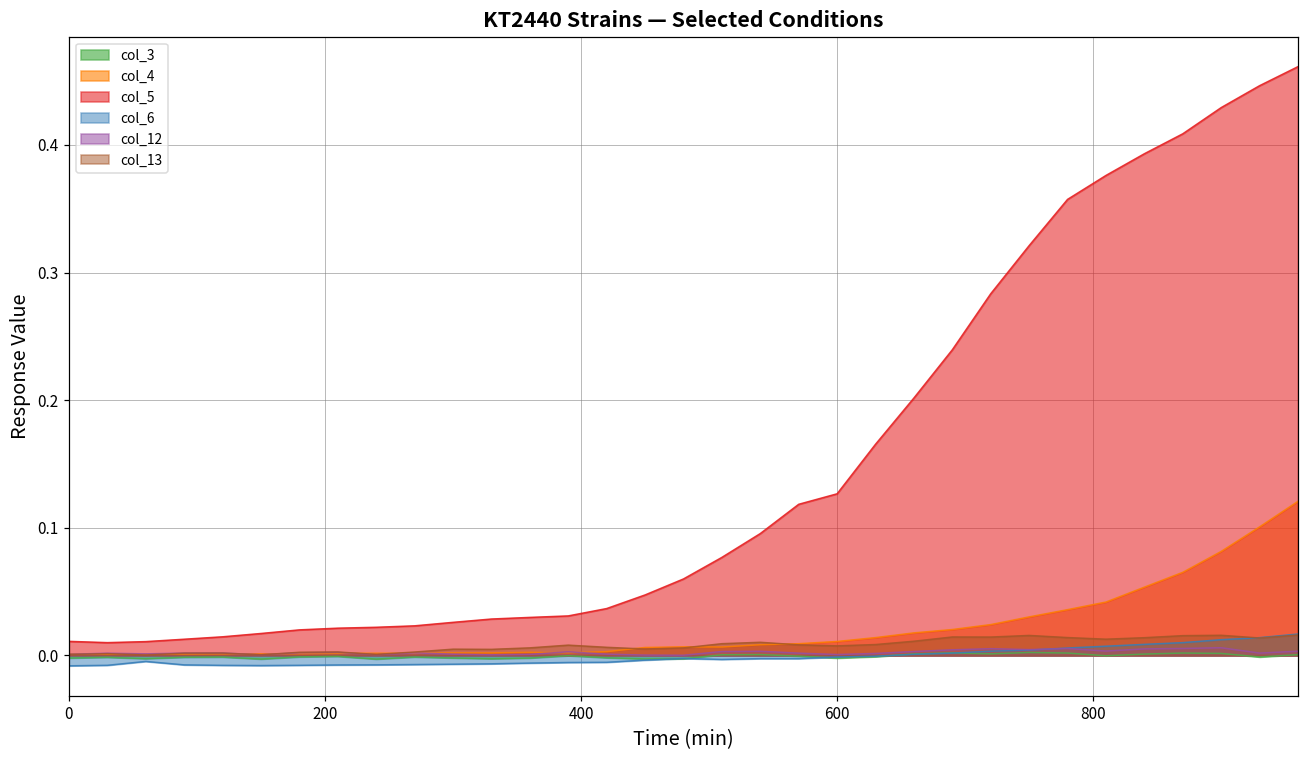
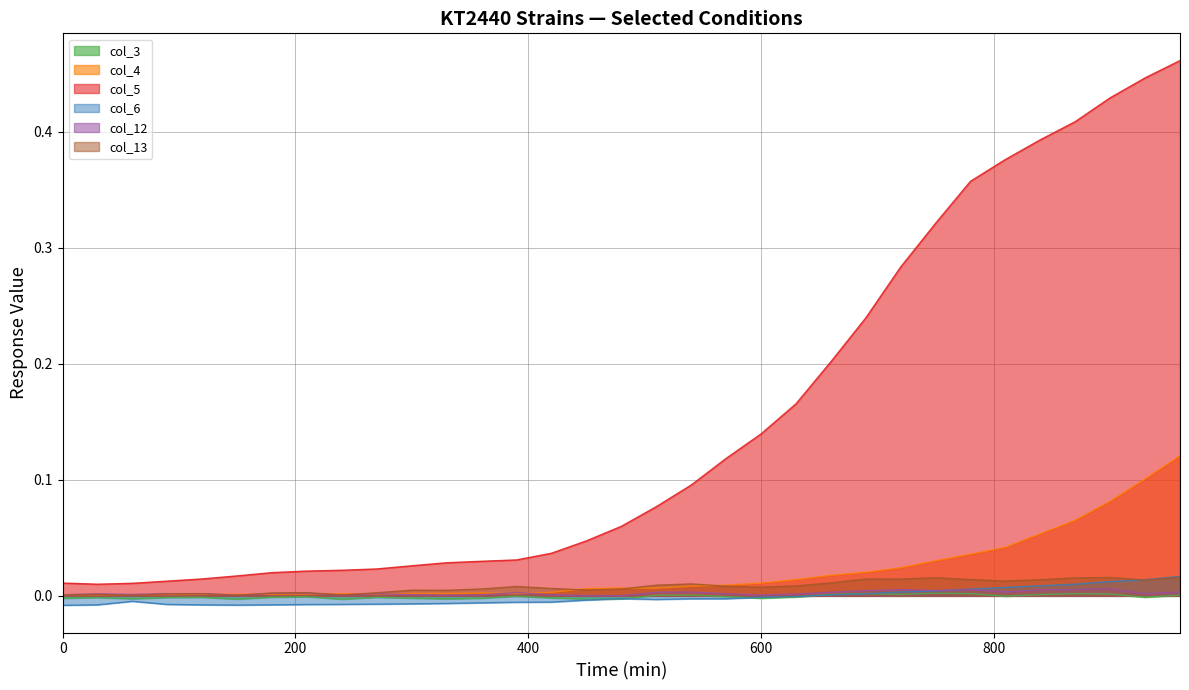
col_5, 600: 0.127 -> 0.140
